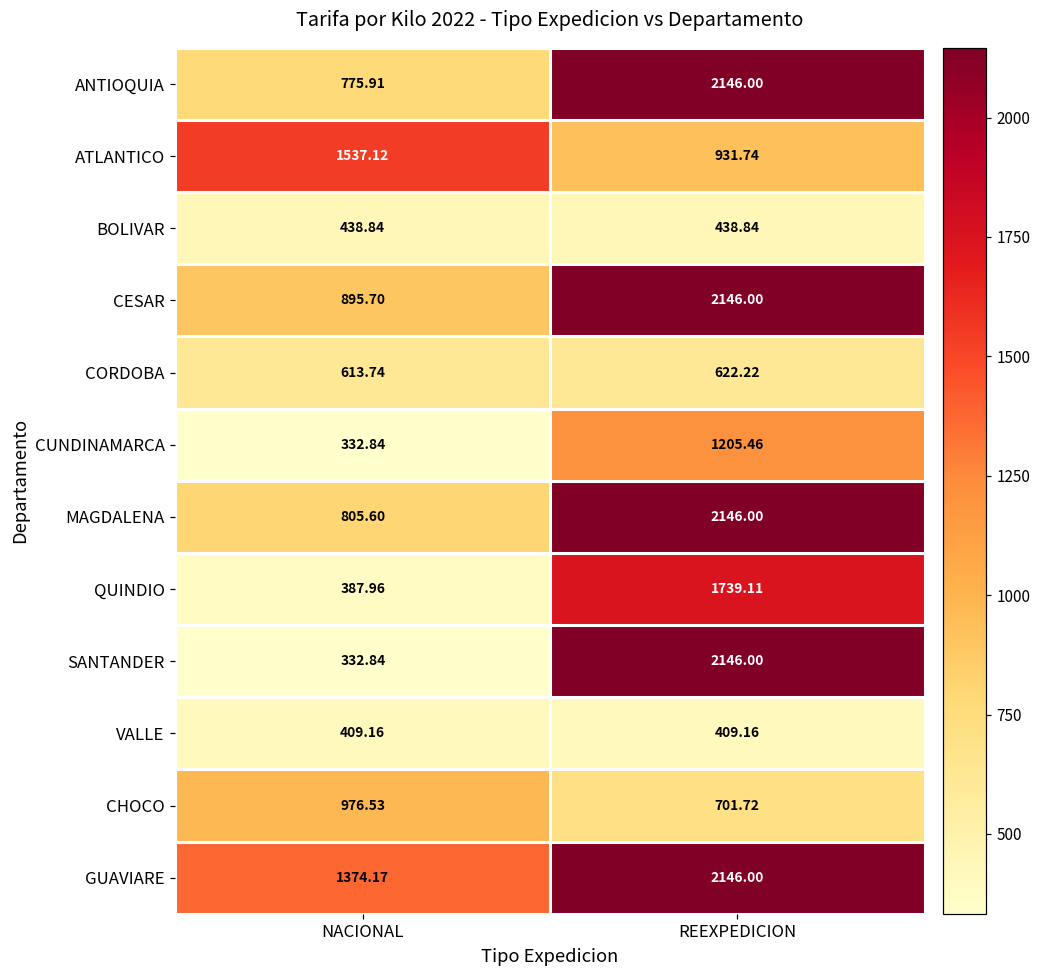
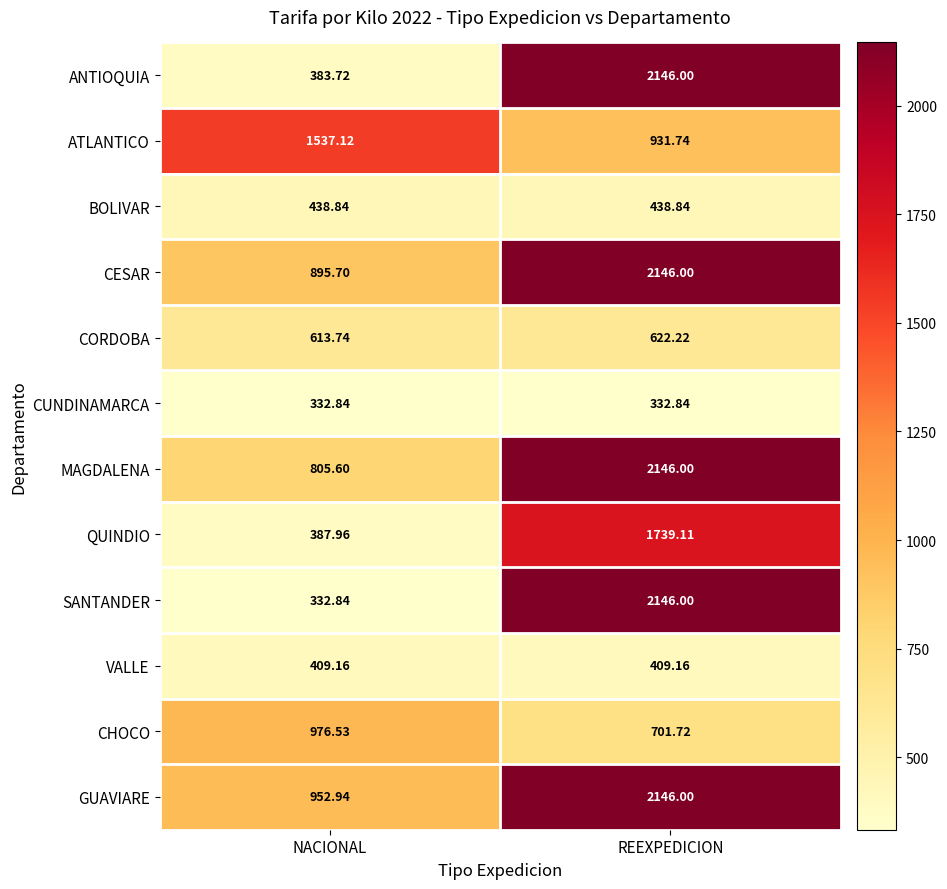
ANTIOQUIA, NACIONAL: 775.91 -> 383.72
CUNDINAMARCA, REEXPEDICION: 1205.46 -> 332.84
GUAVIARE, NACIONAL: 1374.17 -> 952.94
